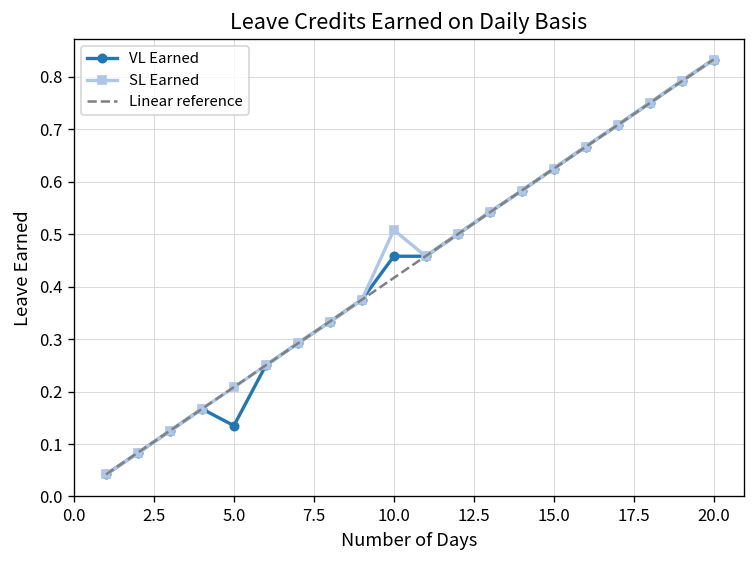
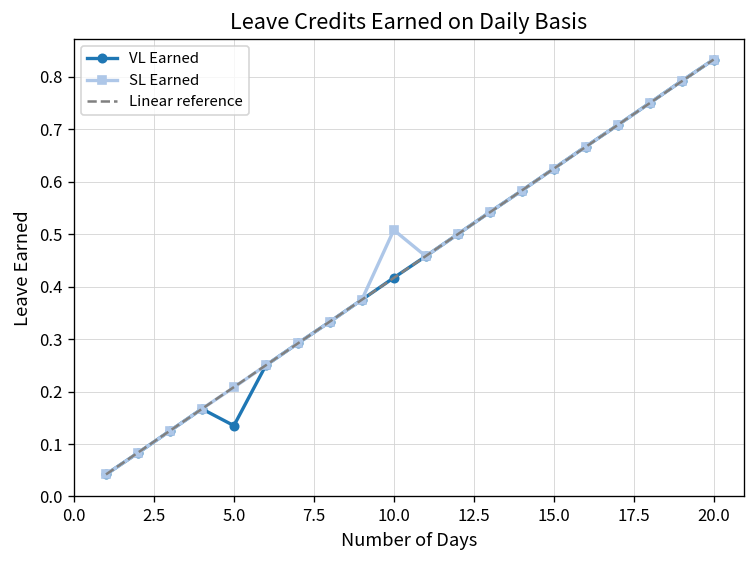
VL Earned, 10.0: 0.46 -> 0.42
